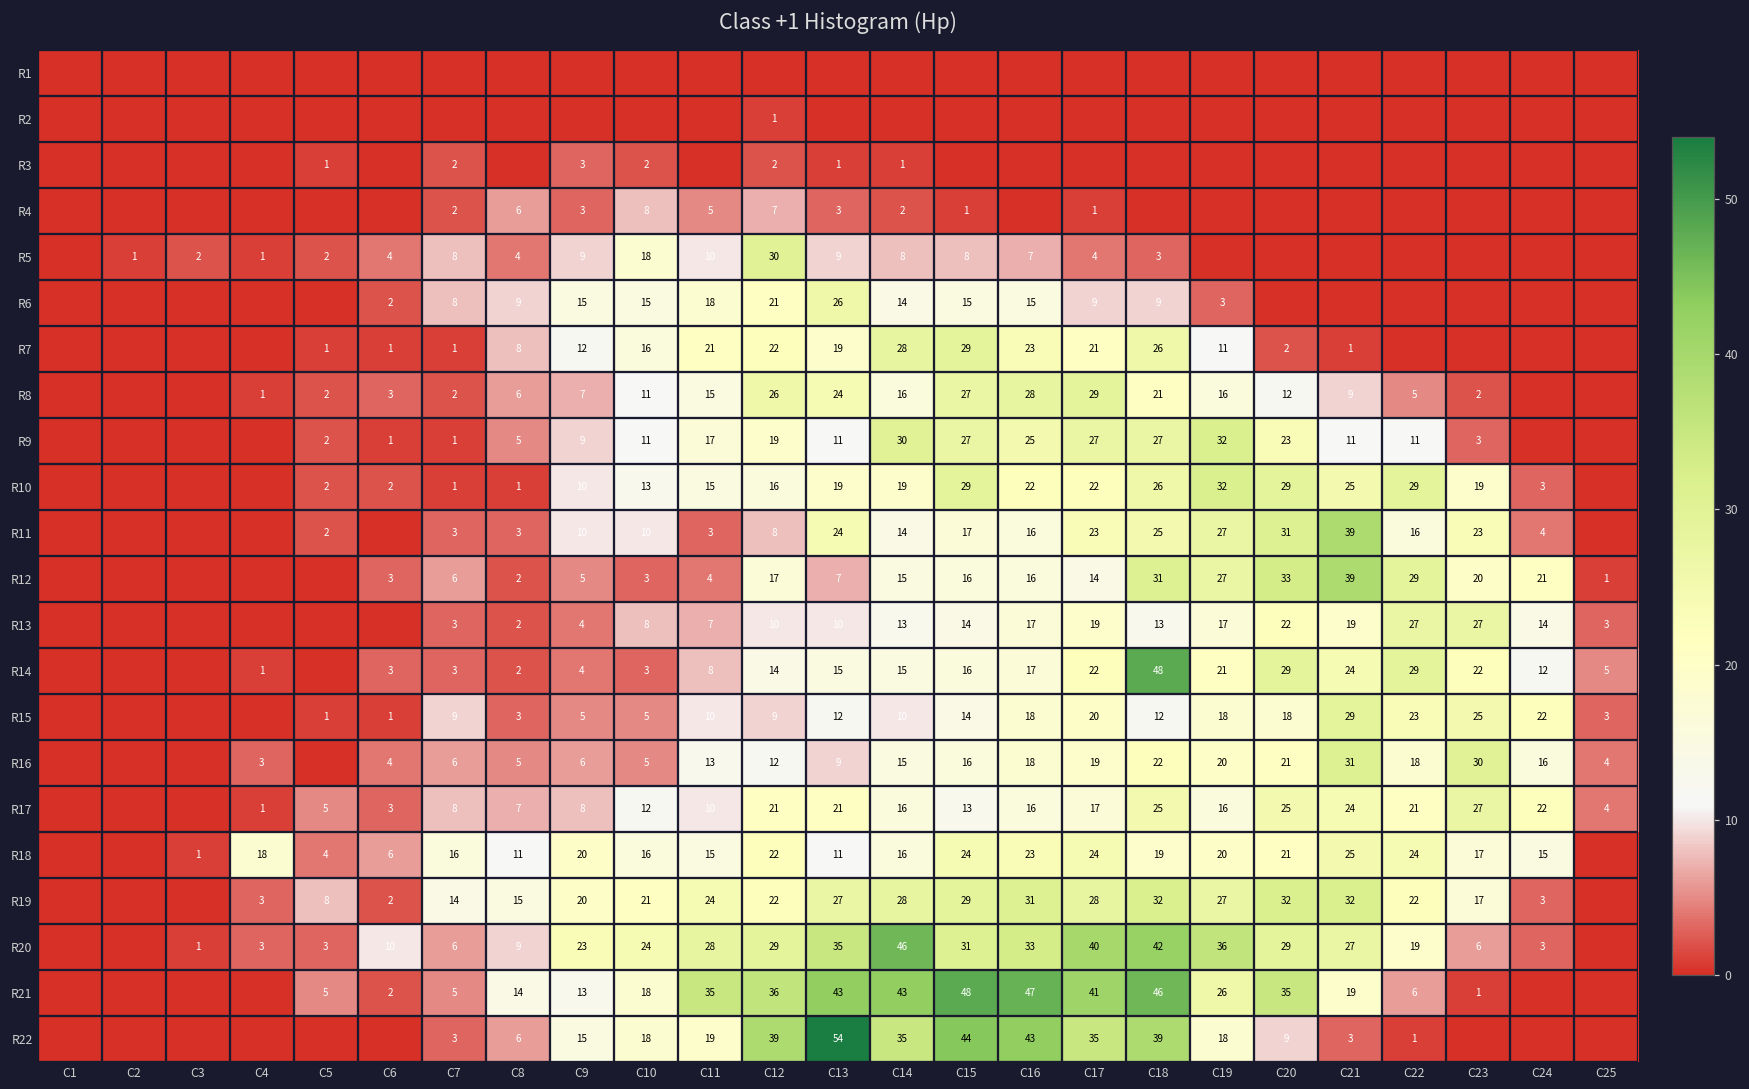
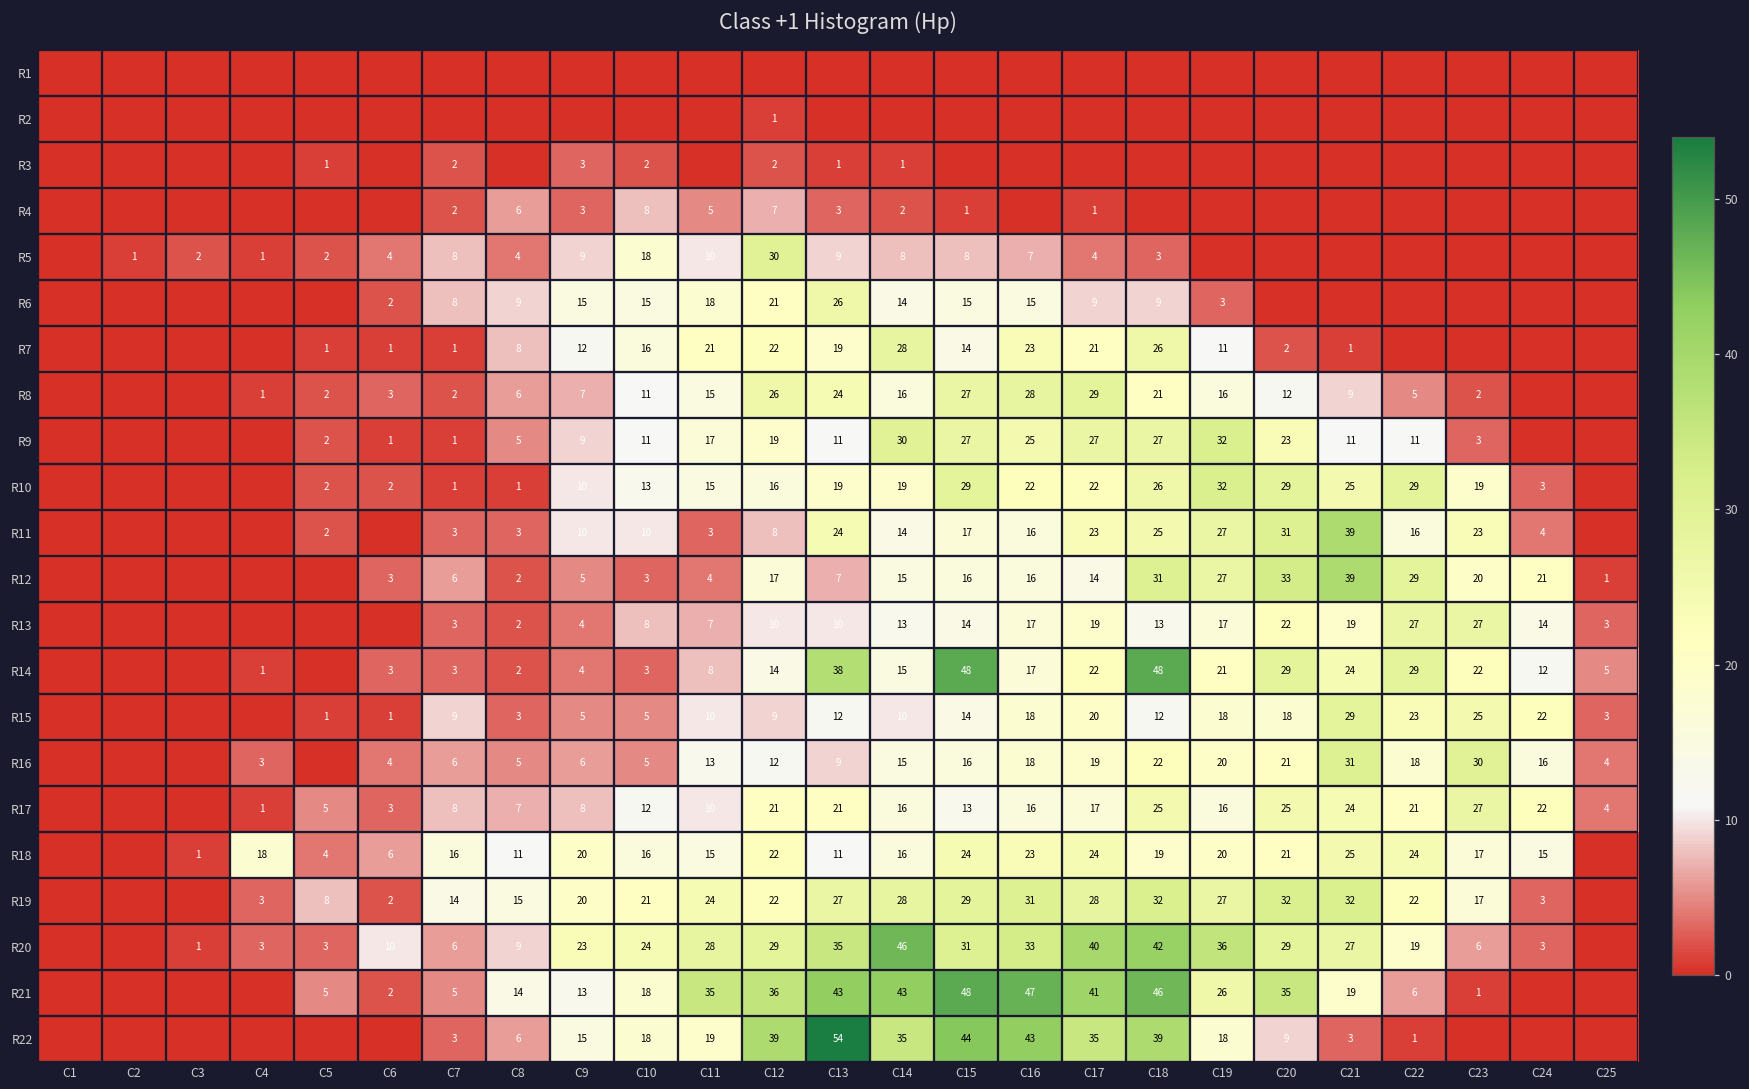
R7, C15: 29 -> 14
R14, C13: 15 -> 38
R14, C15: 16 -> 48
